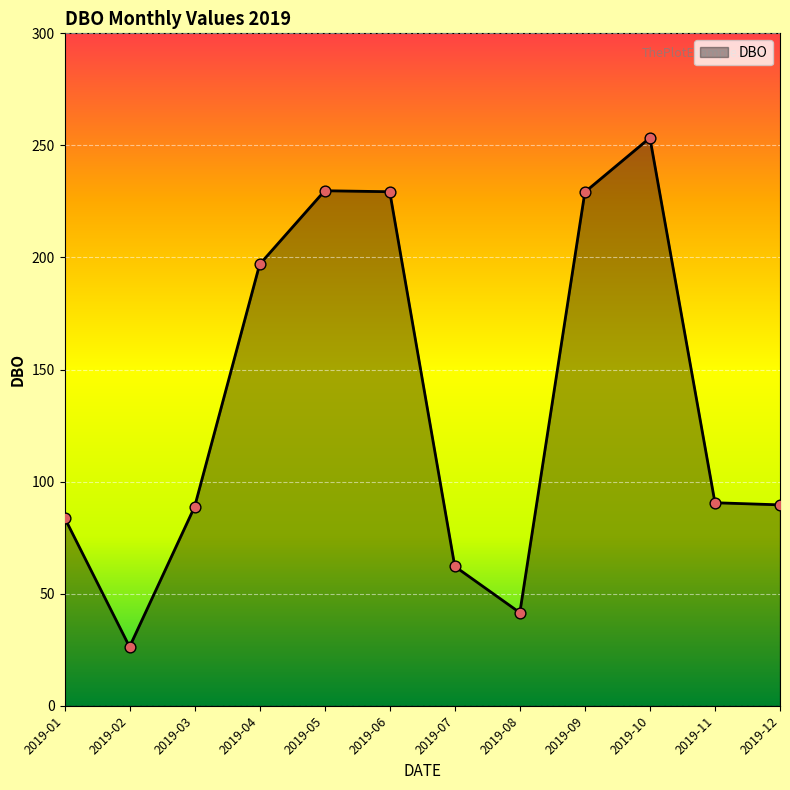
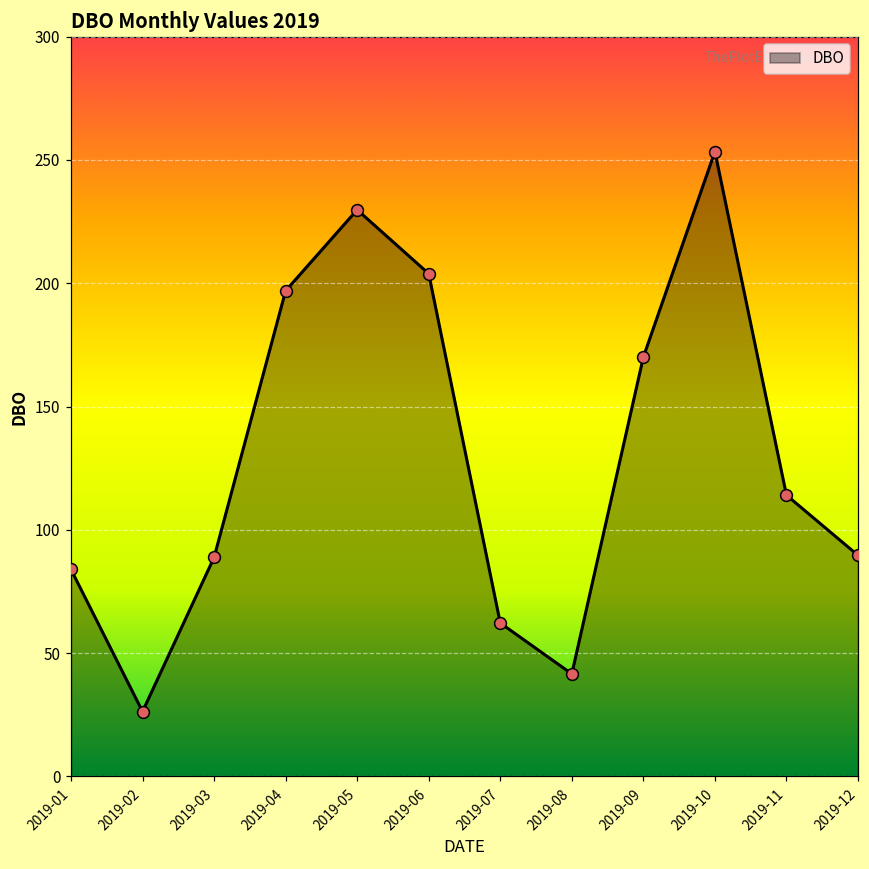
2019-06: 229 -> 204
2019-09: 229 -> 170
2019-11: 91 -> 114
